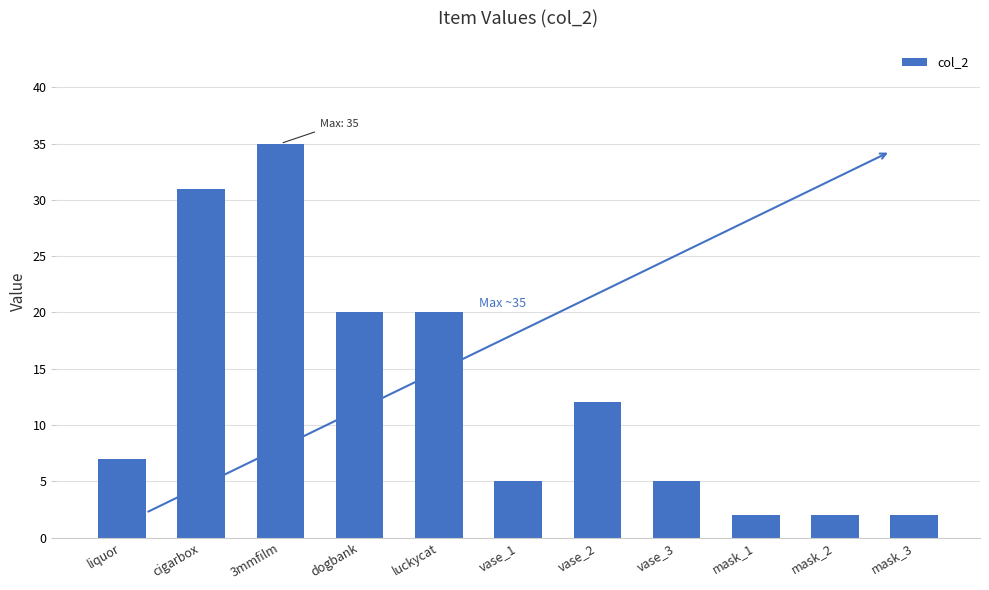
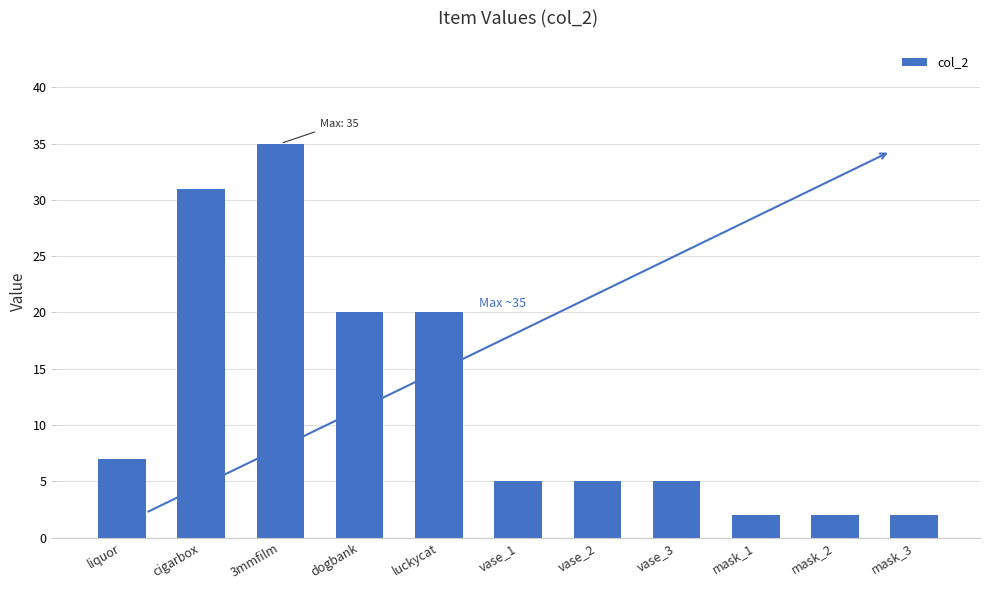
vase_2: 12 -> 5
